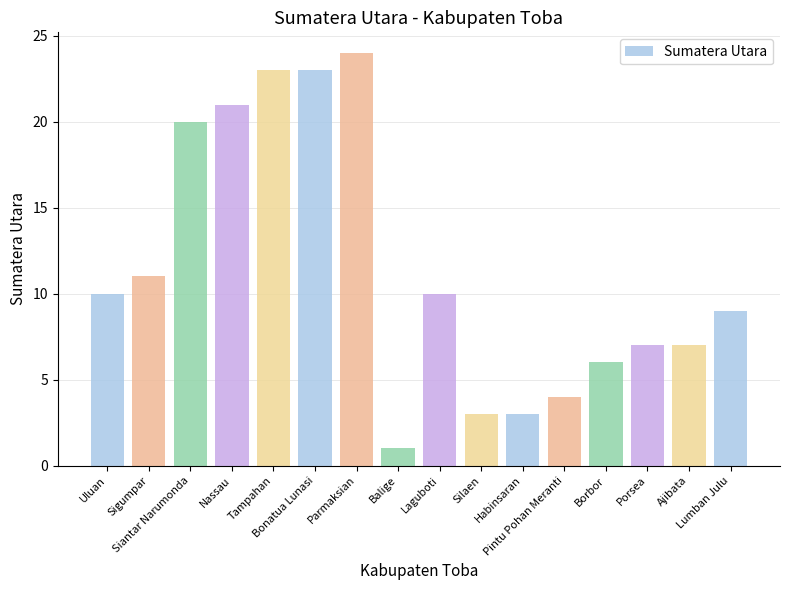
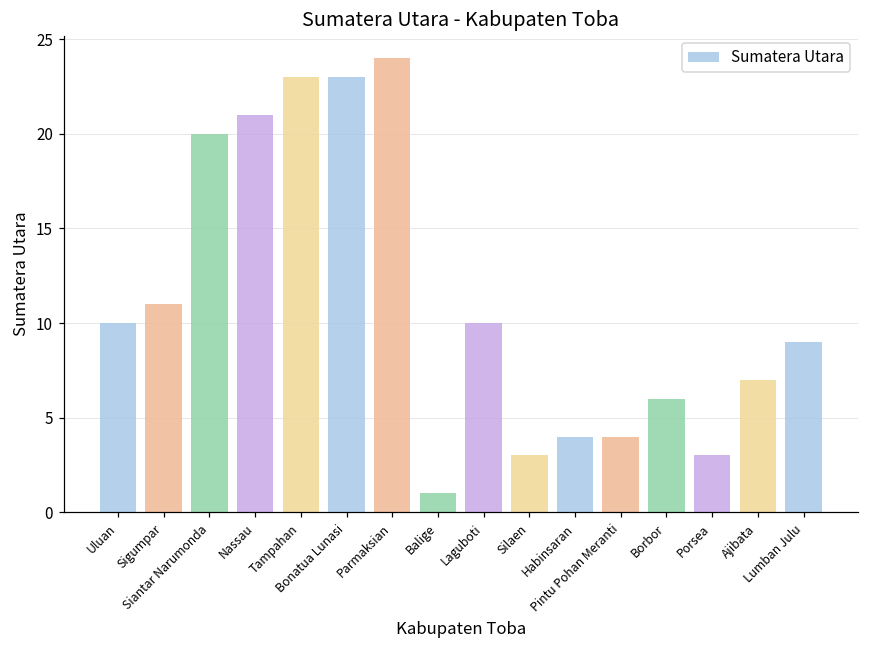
Habinsaran: 3 -> 4
Porsea: 7 -> 3
